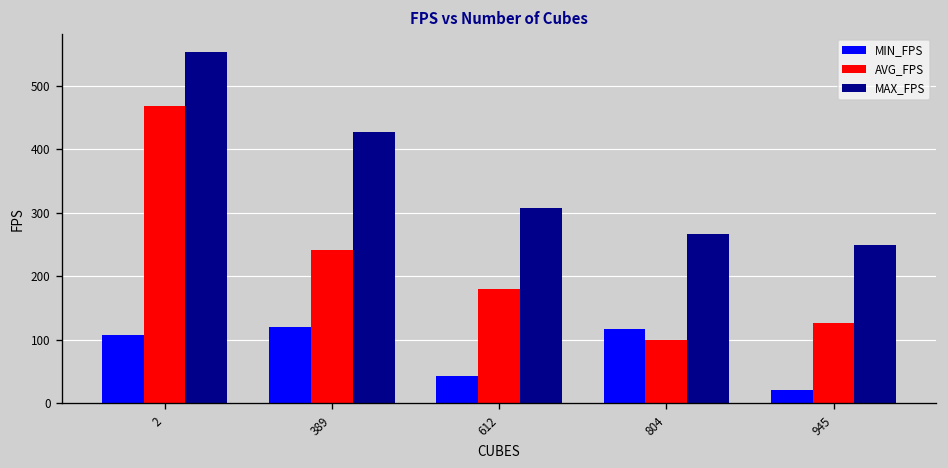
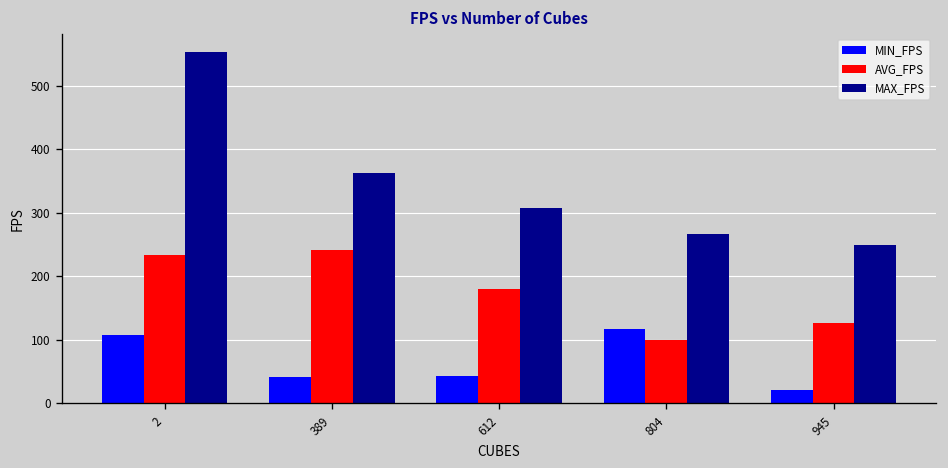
AVG_FPS, 2: 470 -> 230
MIN_FPS, 389: 120 -> 40
MAX_FPS, 389: 430 -> 360
